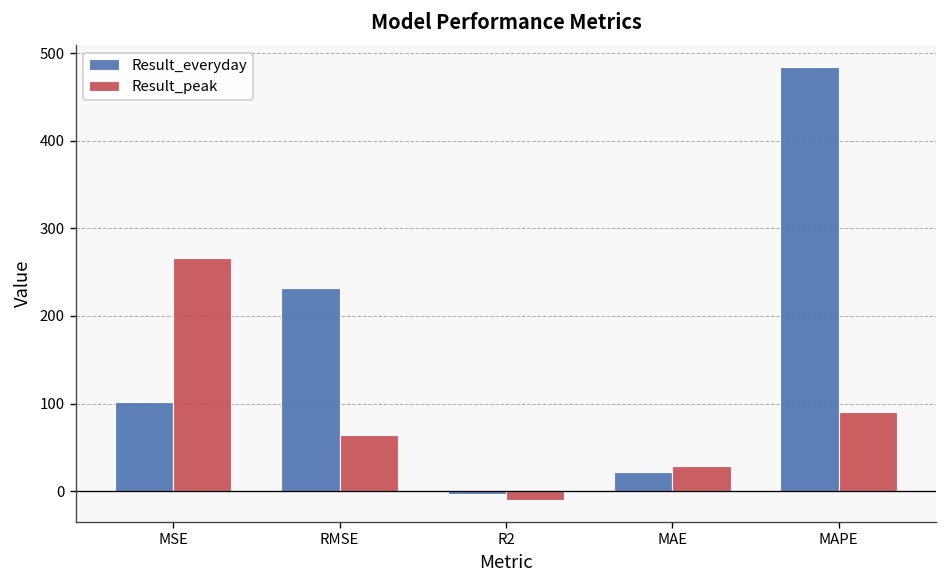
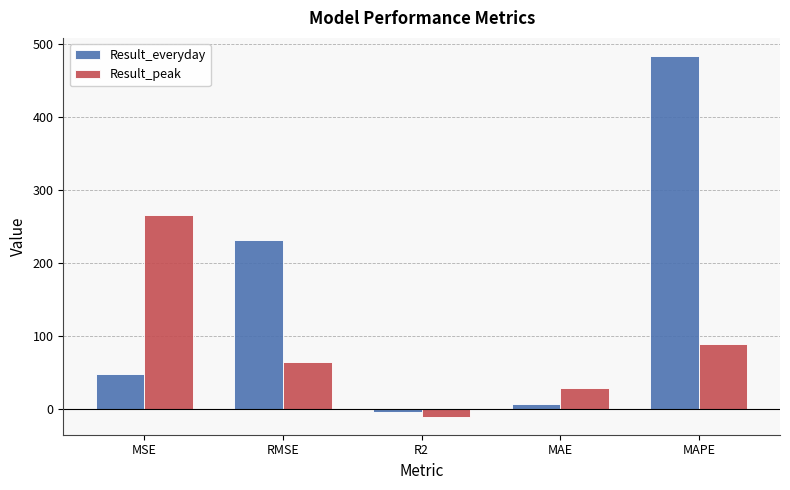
Result_everyday, MSE: 100 -> 50
Result_everyday, MAE: 20 -> 10
